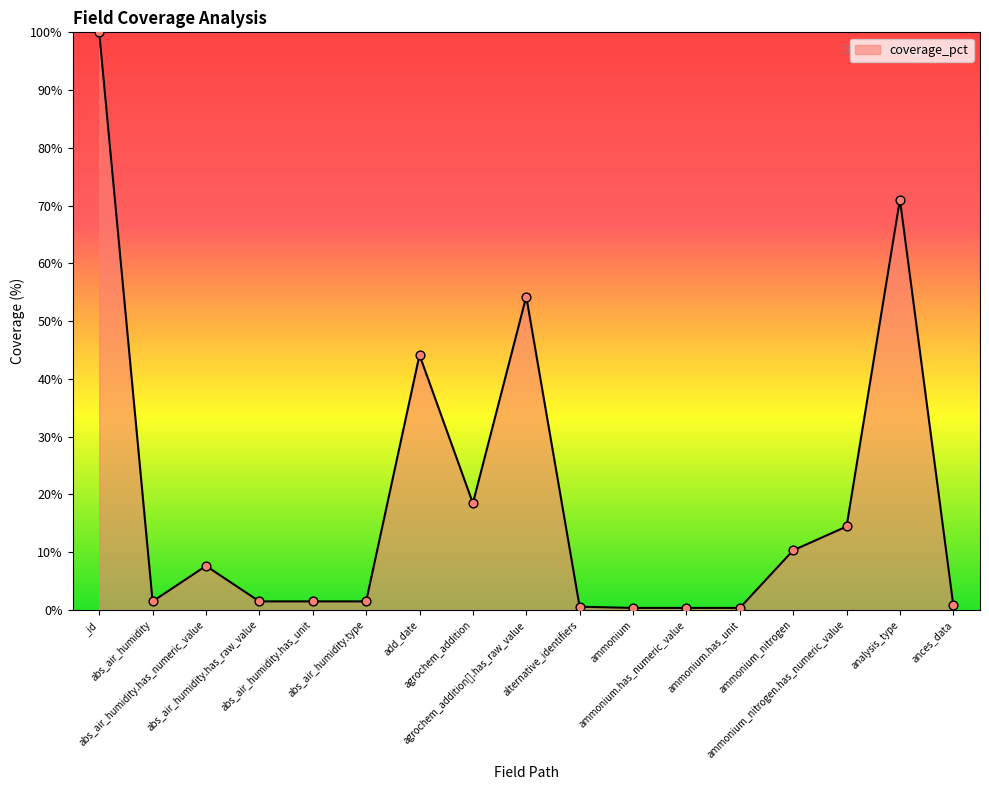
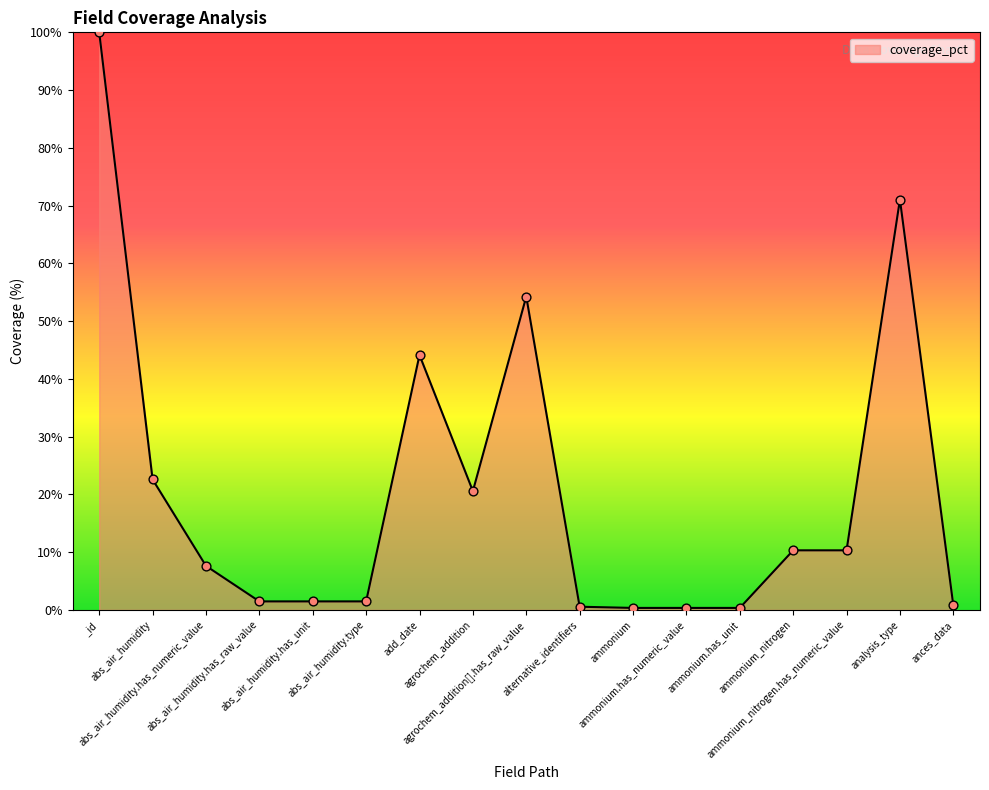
abs_air_humidity: 1% -> 23%
agrochem_addition: 18% -> 21%
ammonium_nitrogen.has_numeric_value: 14% -> 10%
